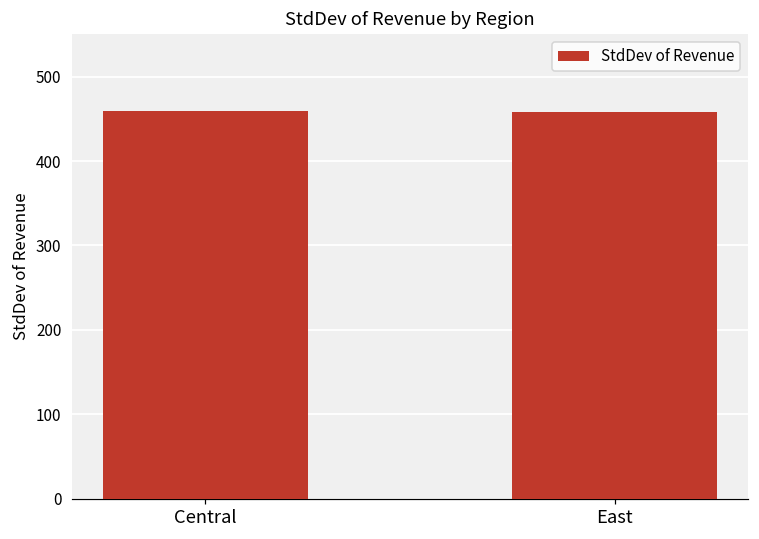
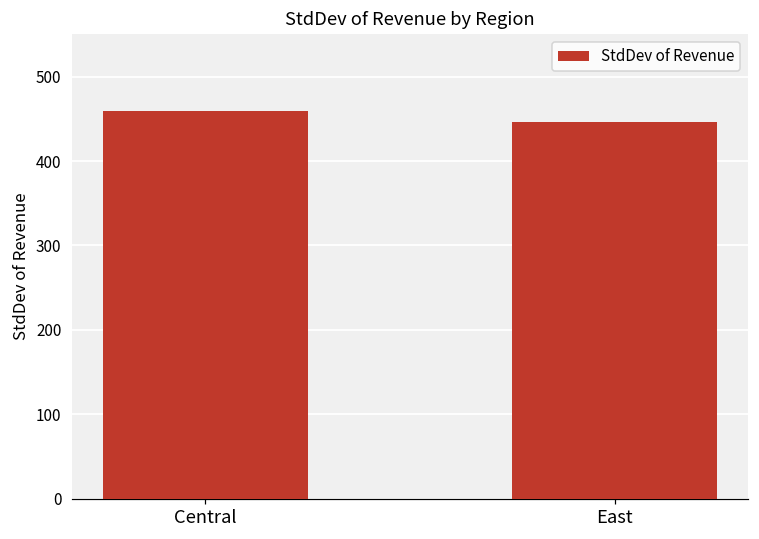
East: 460 -> 450
